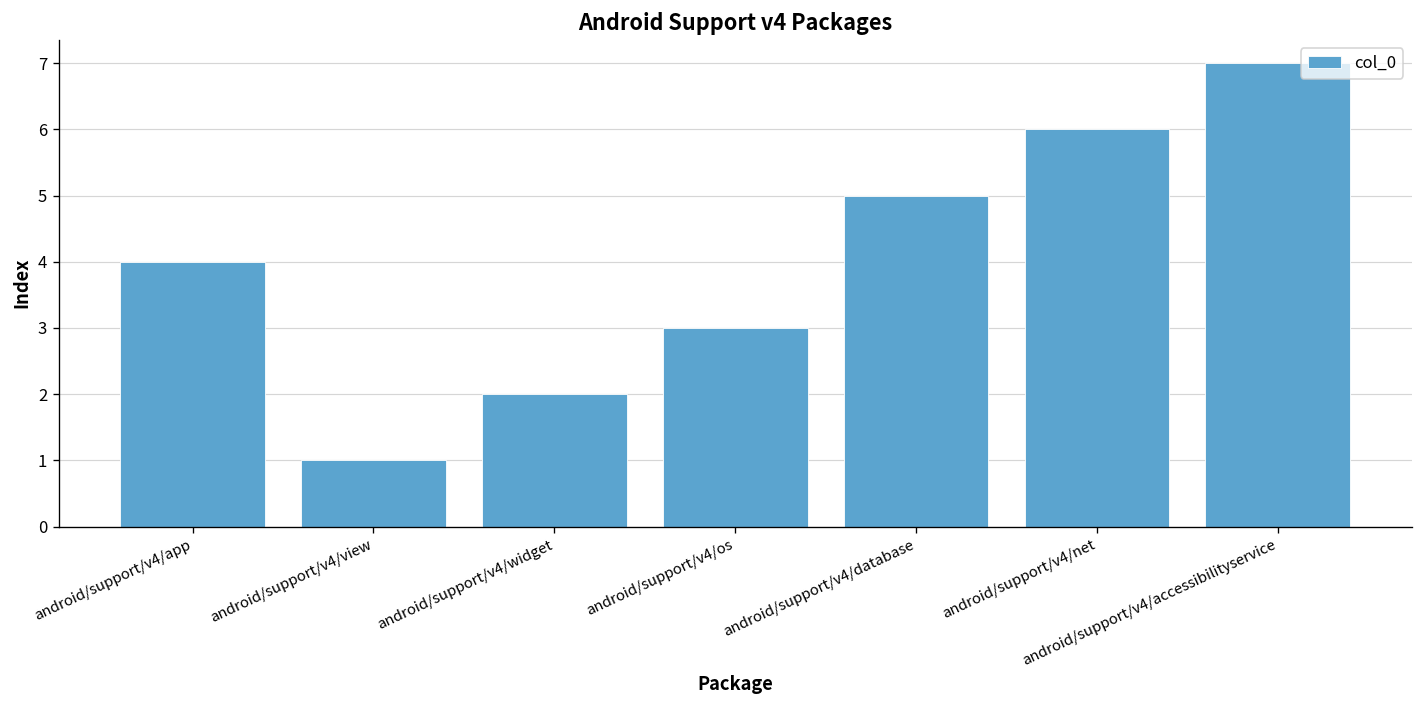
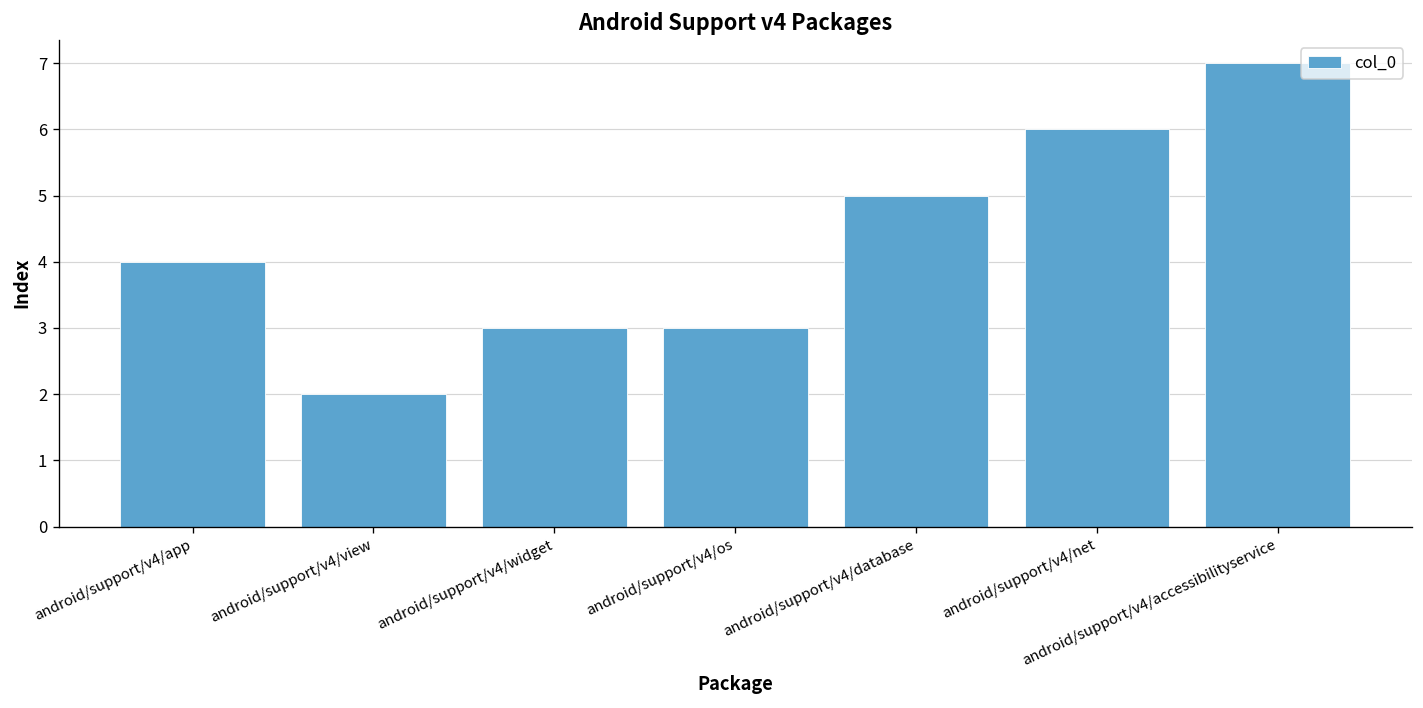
android/support/v4/view: 1 -> 2
android/support/v4/widget: 2 -> 3
